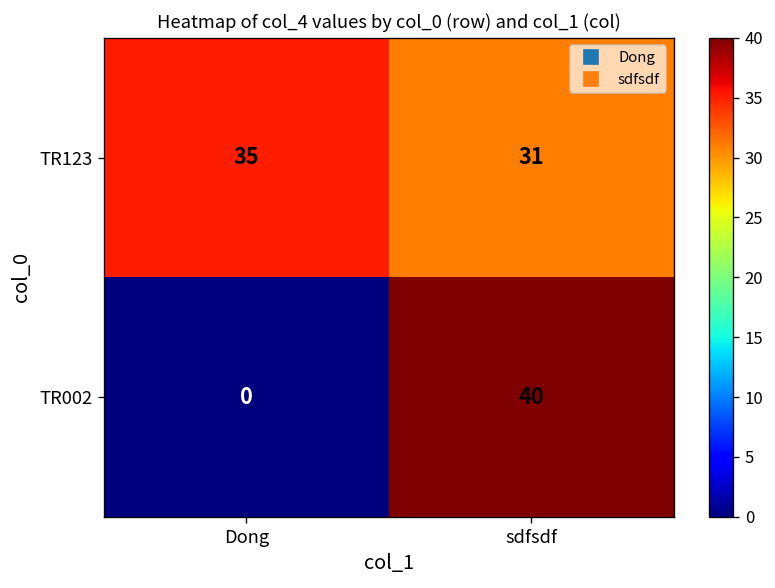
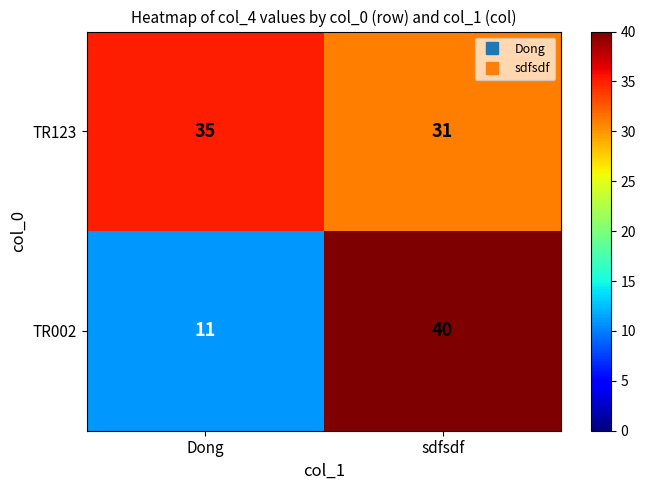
TR002, Dong: 0 -> 11
